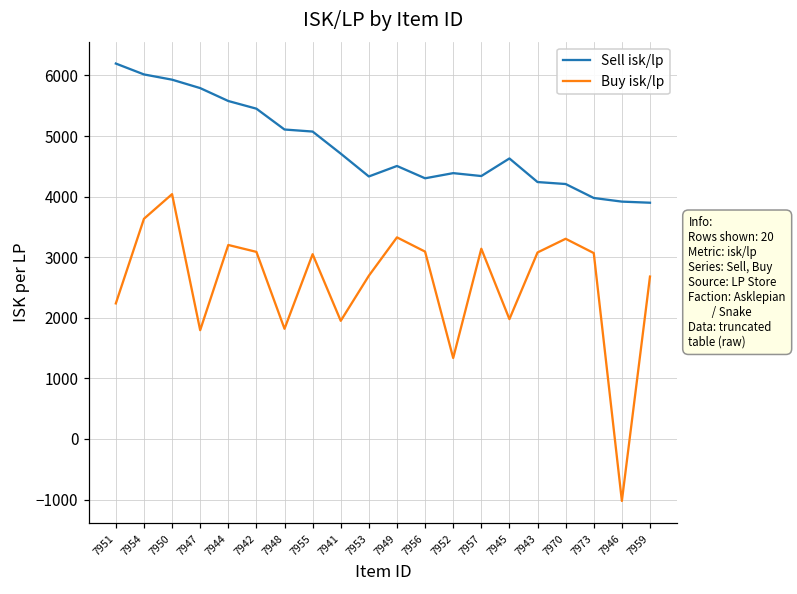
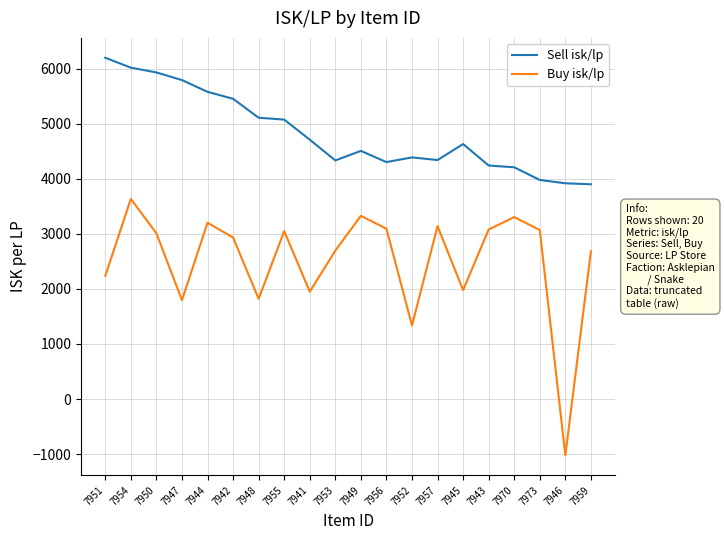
Buy isk/lp, 7950: 4000 -> 3000
Buy isk/lp, 7942: 3100 -> 2900
